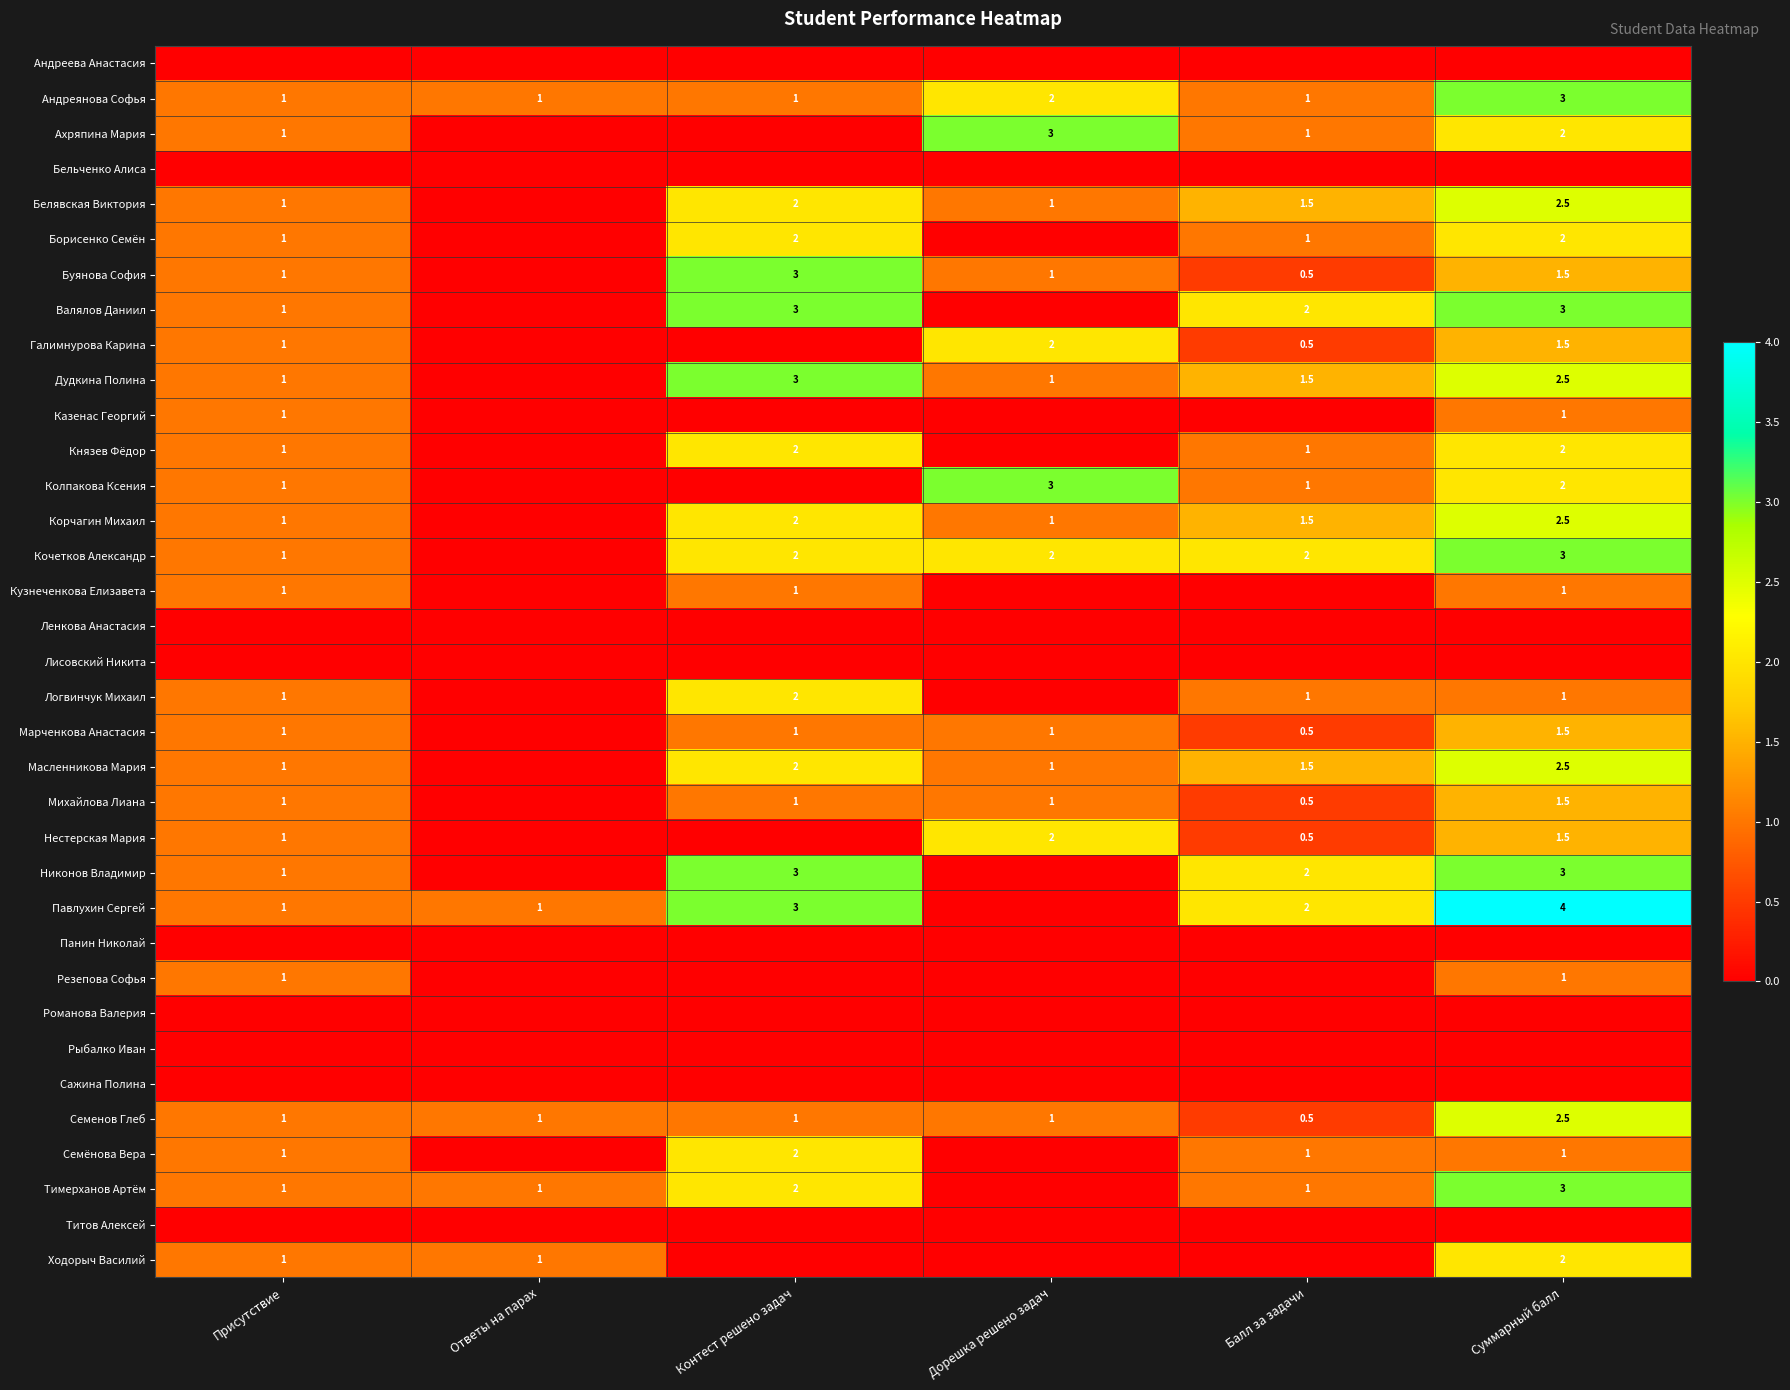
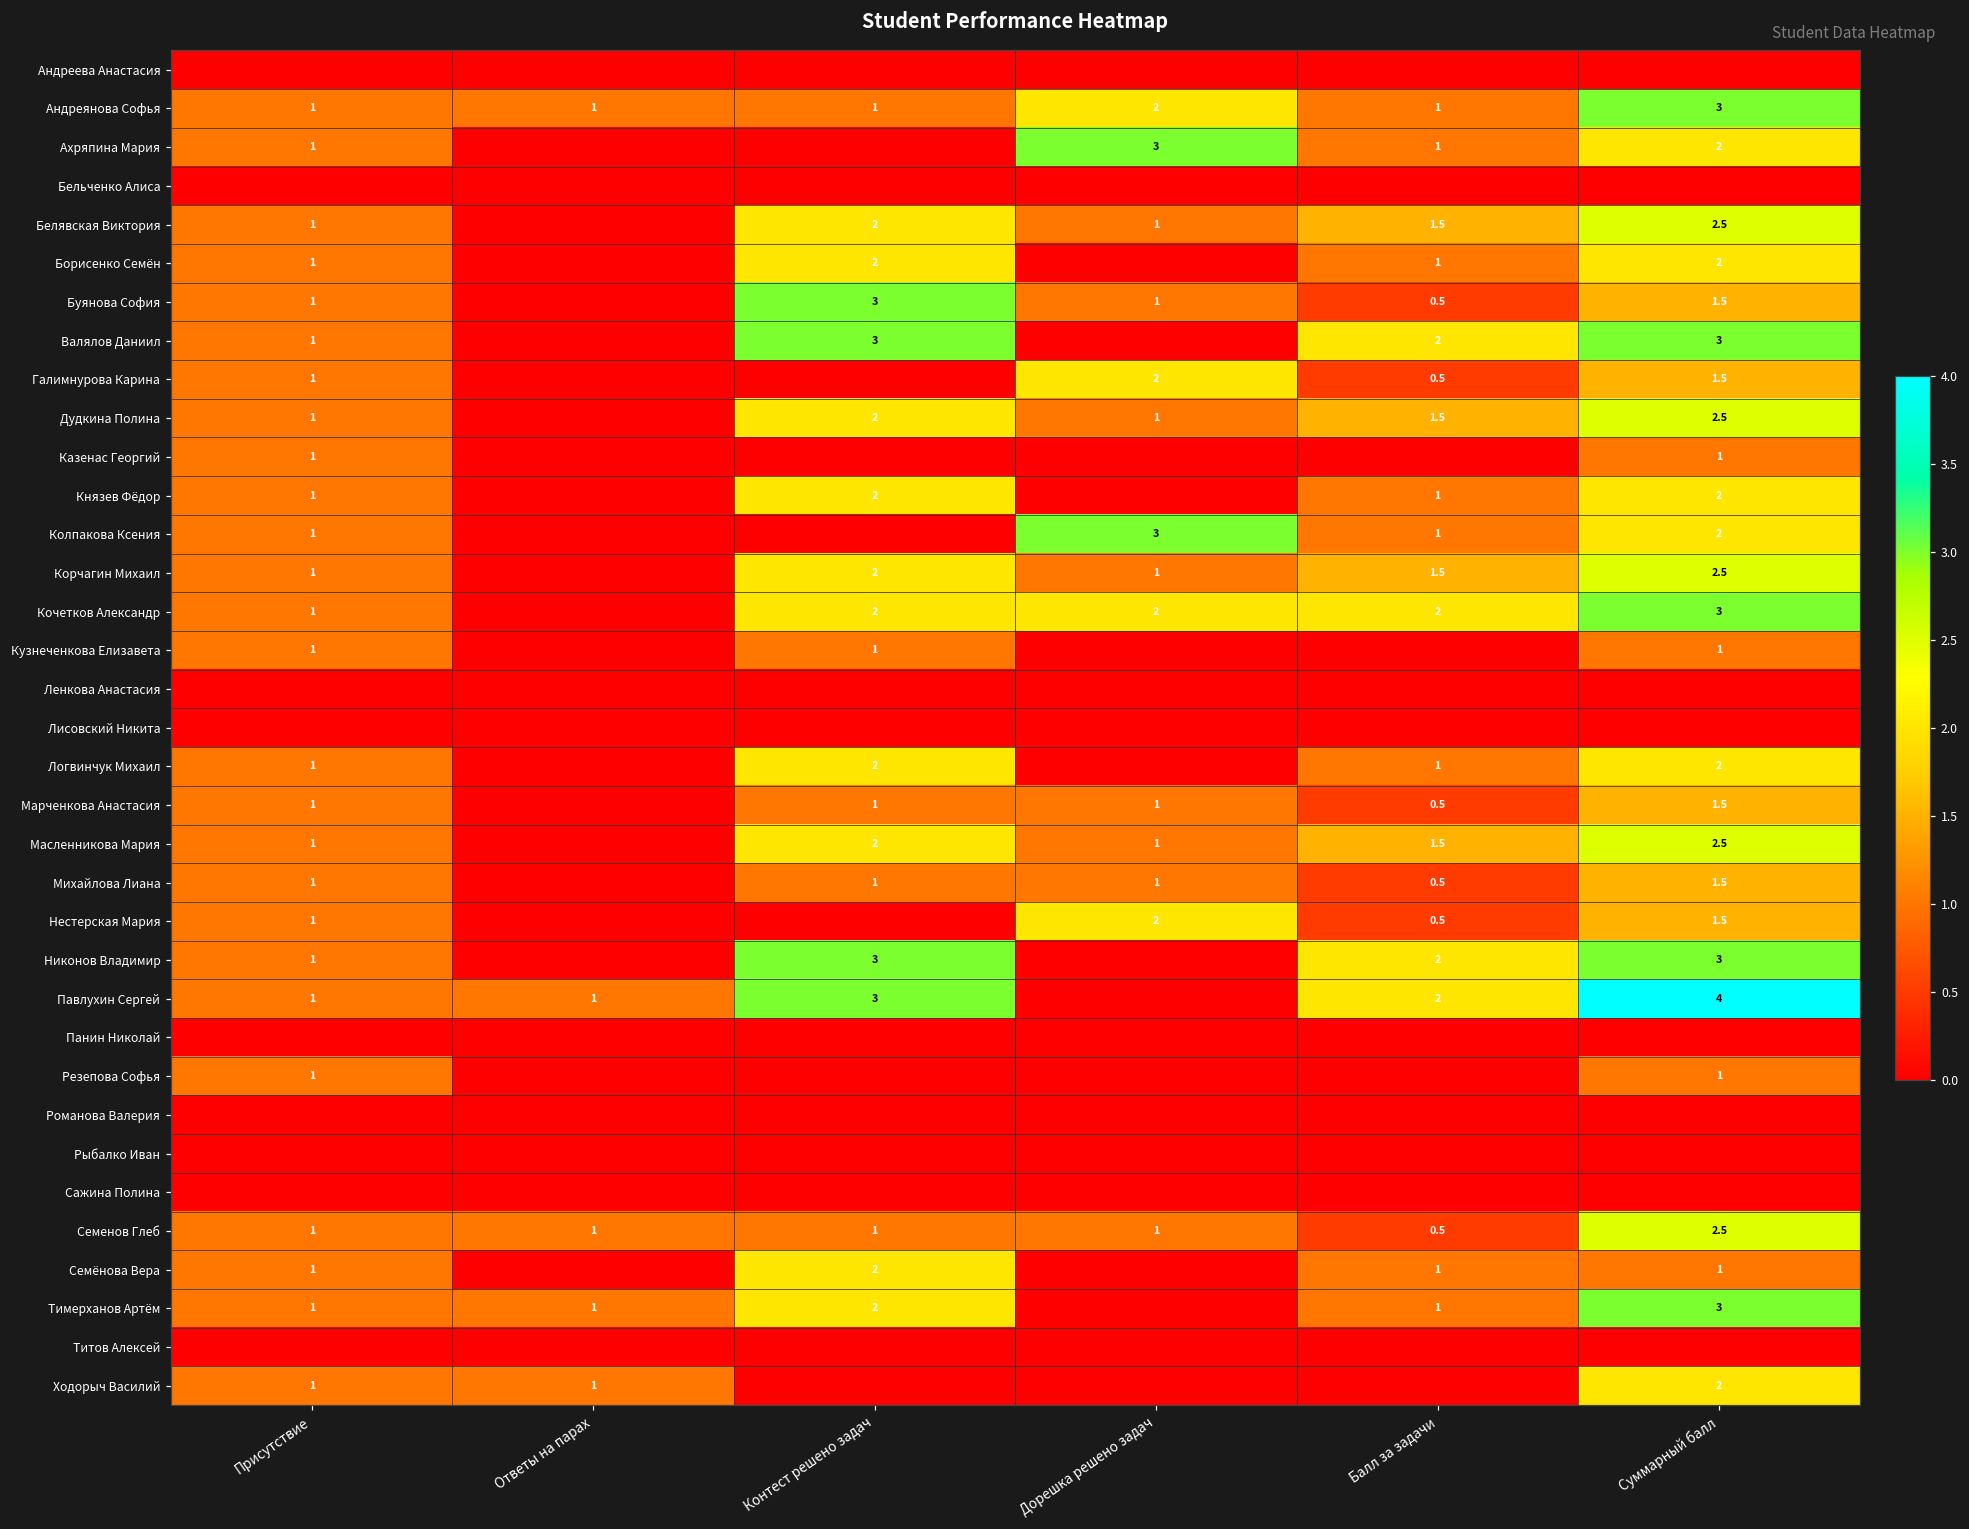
Дудкина Полина, Контест решено задач: 3 -> 2
Логвинчук Михаил, Суммарный балл: 1 -> 2
